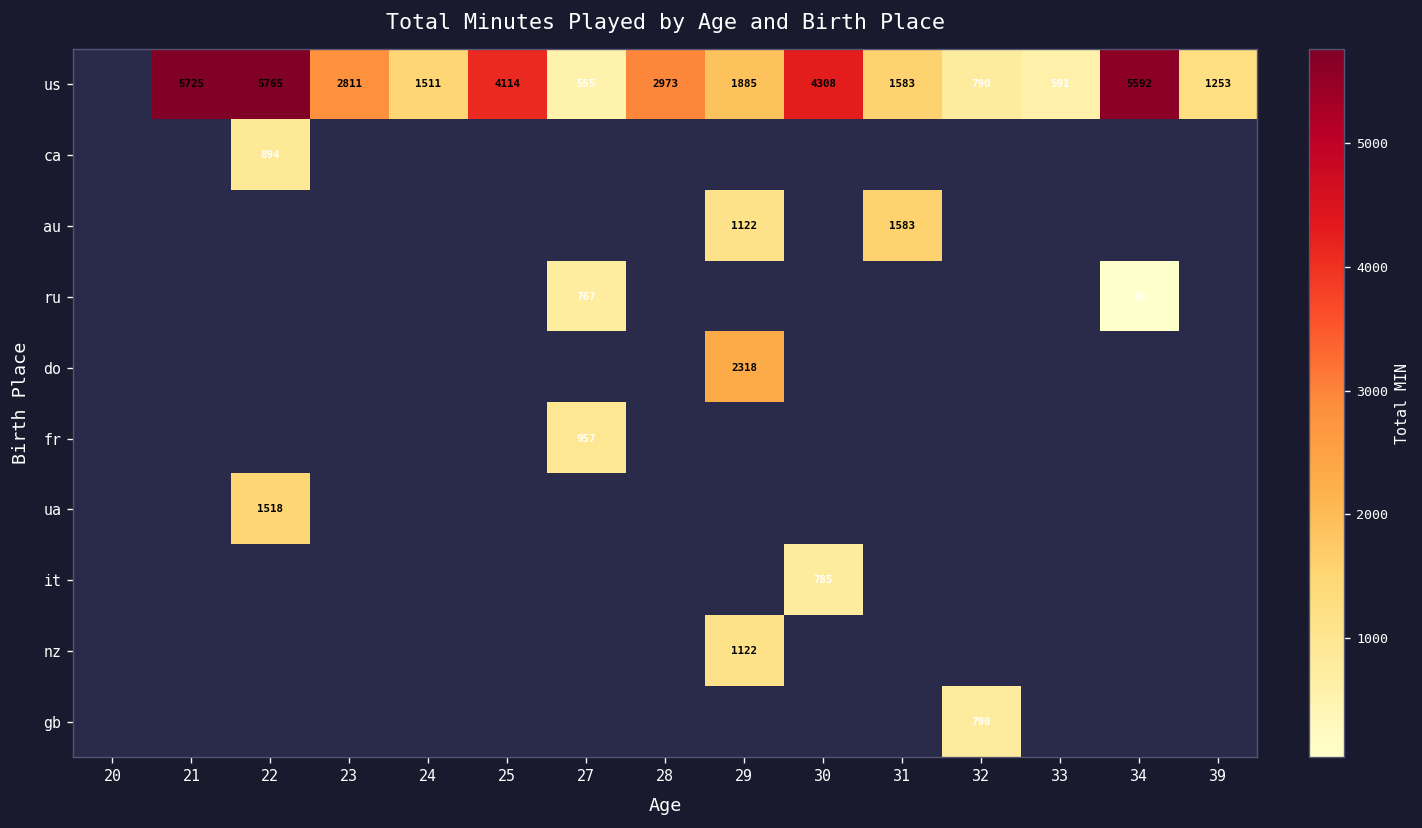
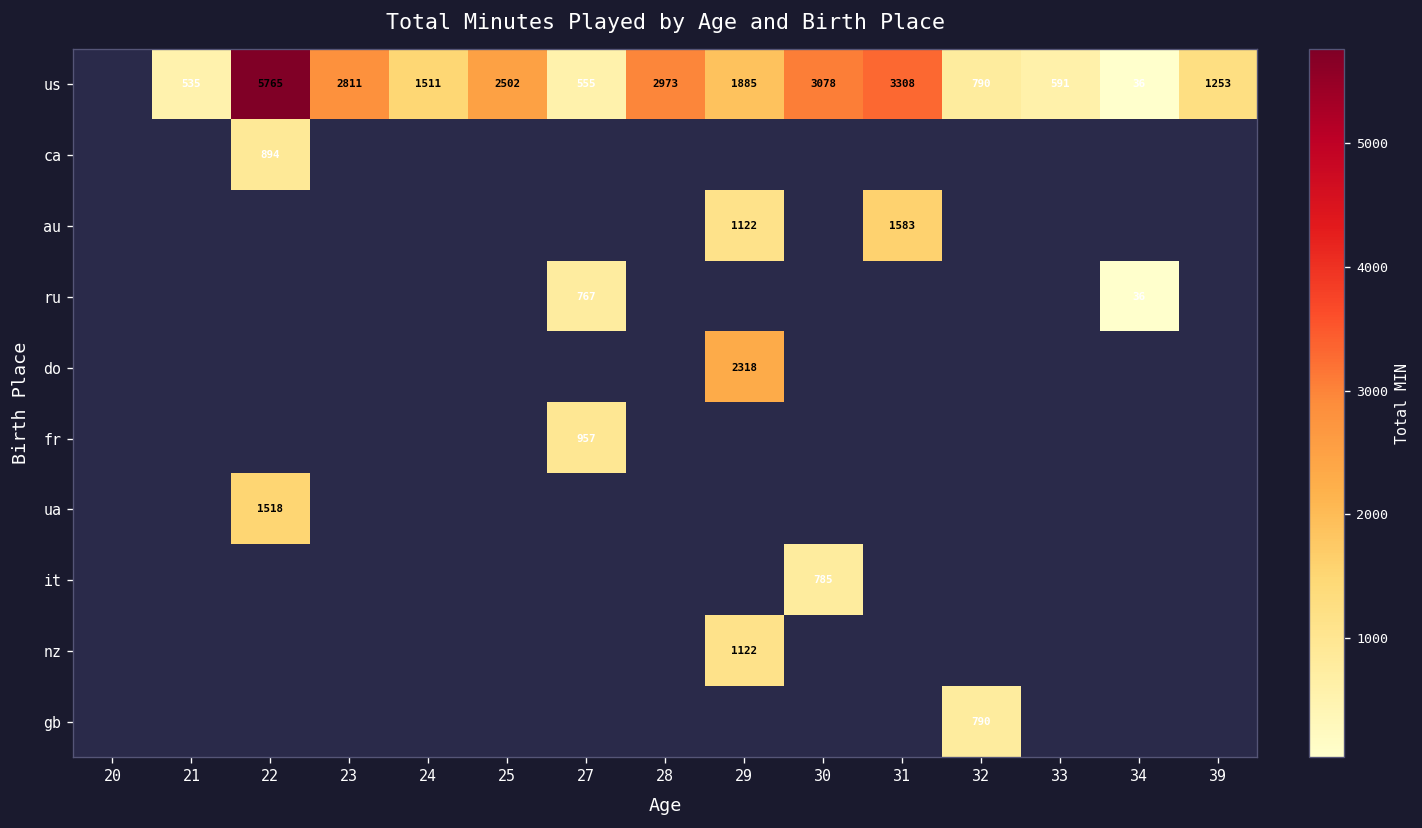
us, 21: 5725 -> 535
us, 25: 4114 -> 2502
us, 30: 4308 -> 3078
us, 31: 1583 -> 3308
us, 34: 5592 -> 36
